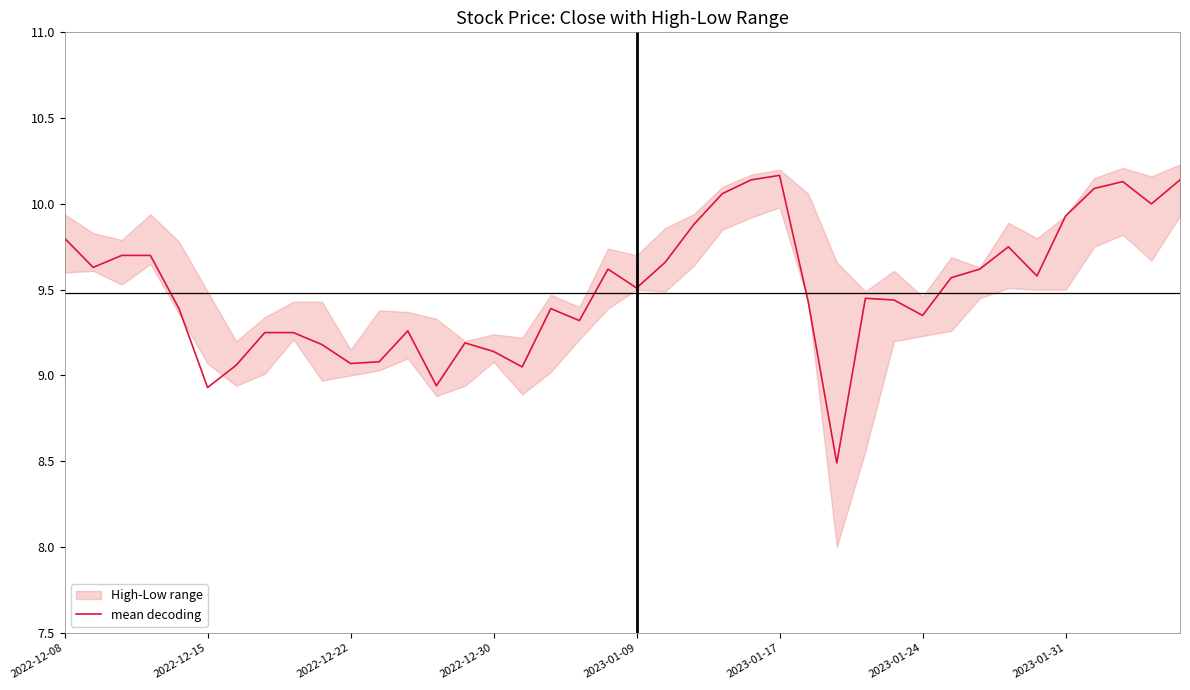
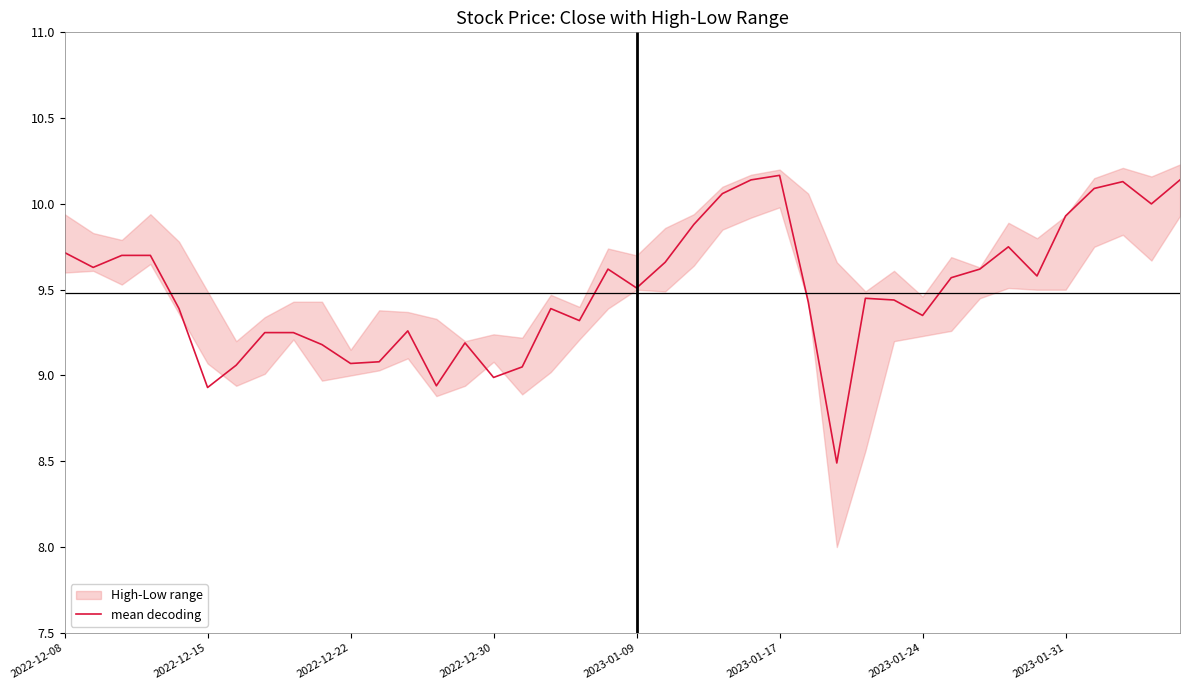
mean decoding, 2022-12-08: 9.80 -> 9.72
mean decoding, 2022-12-30: 9.14 -> 8.99
